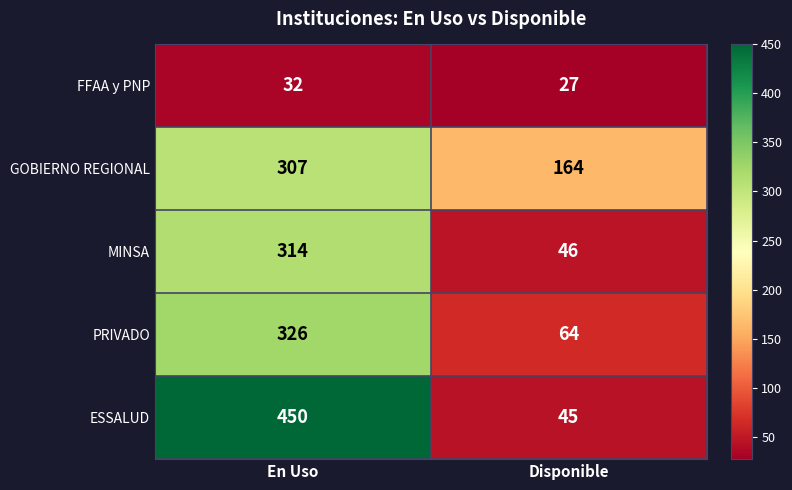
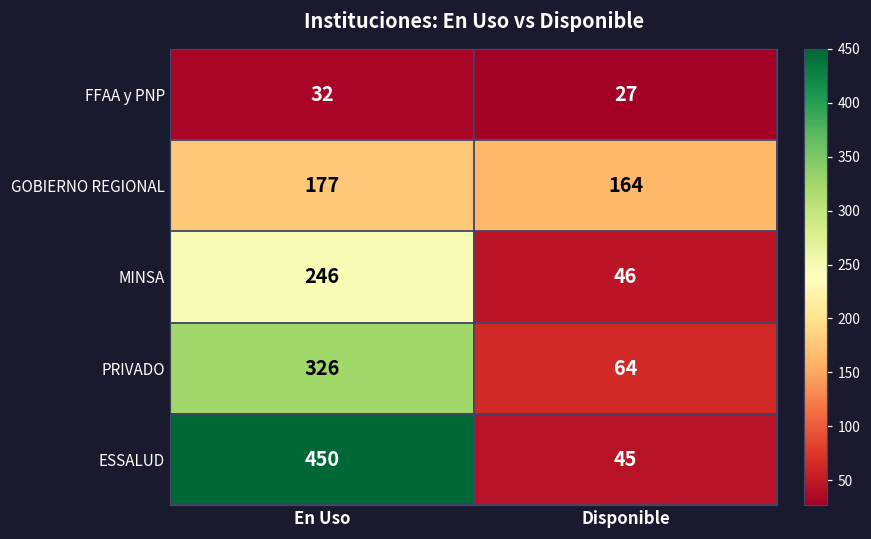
GOBIERNO REGIONAL, En Uso: 307 -> 177
MINSA, En Uso: 314 -> 246
